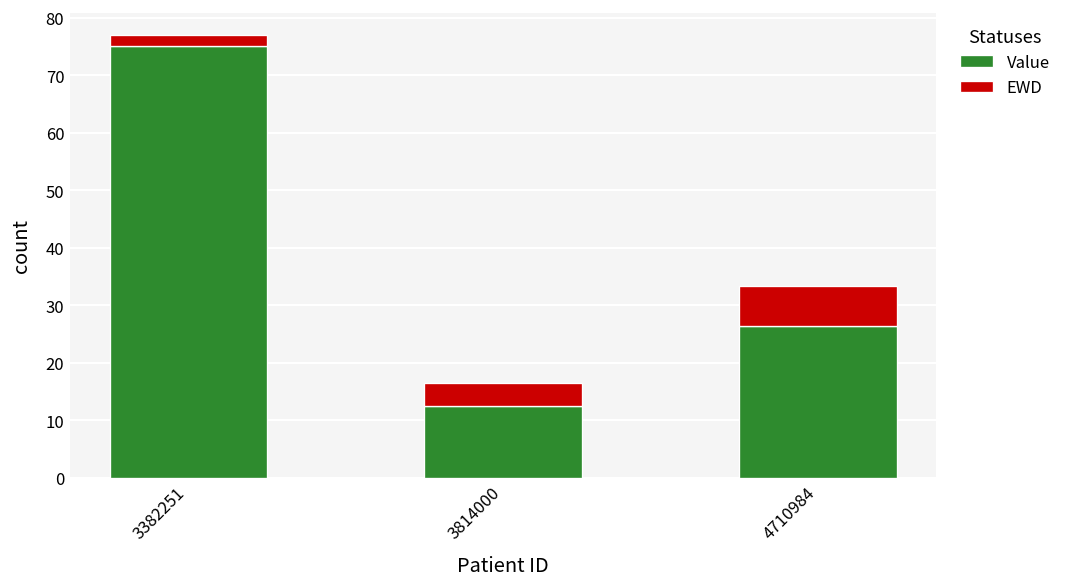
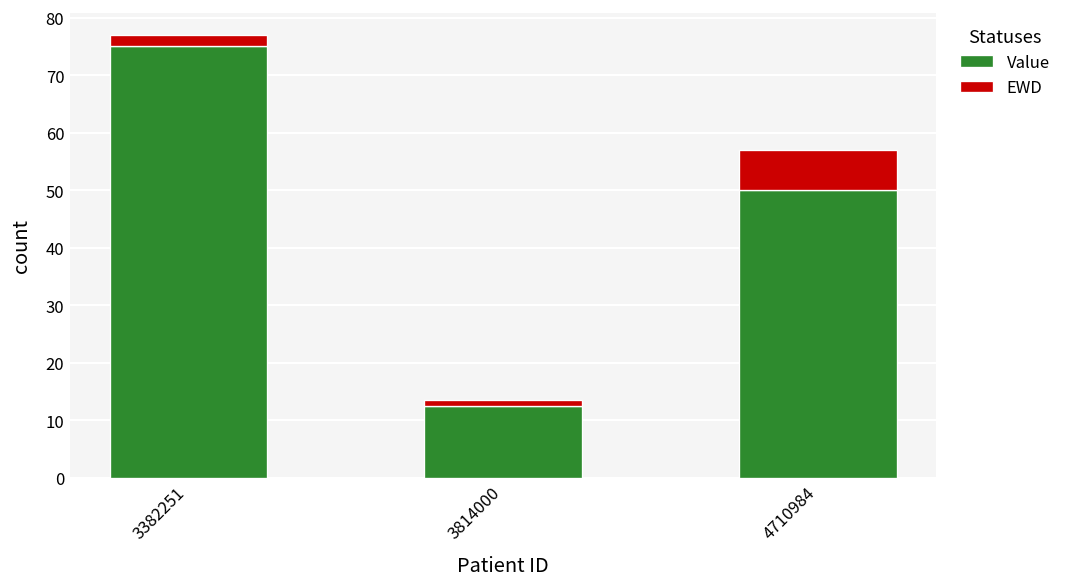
EWD, 3814000: 4 -> 1
Value, 4710984: 26 -> 50
